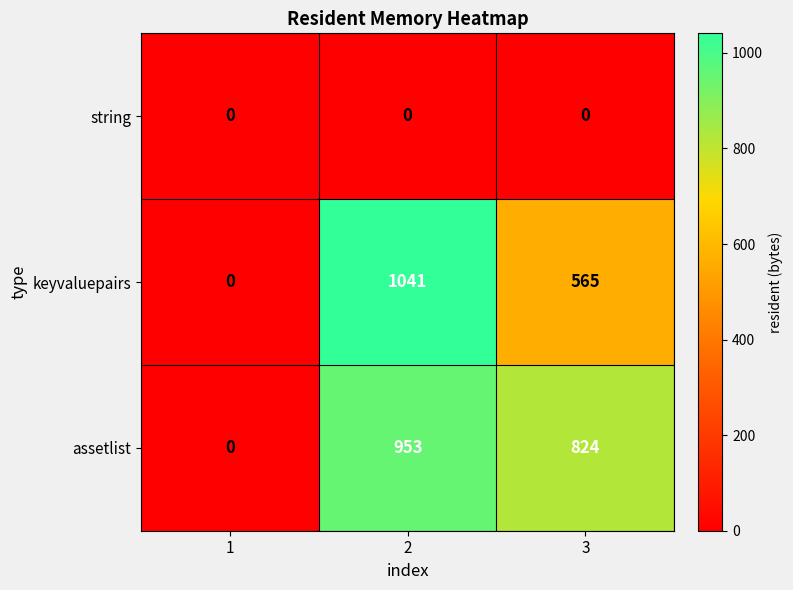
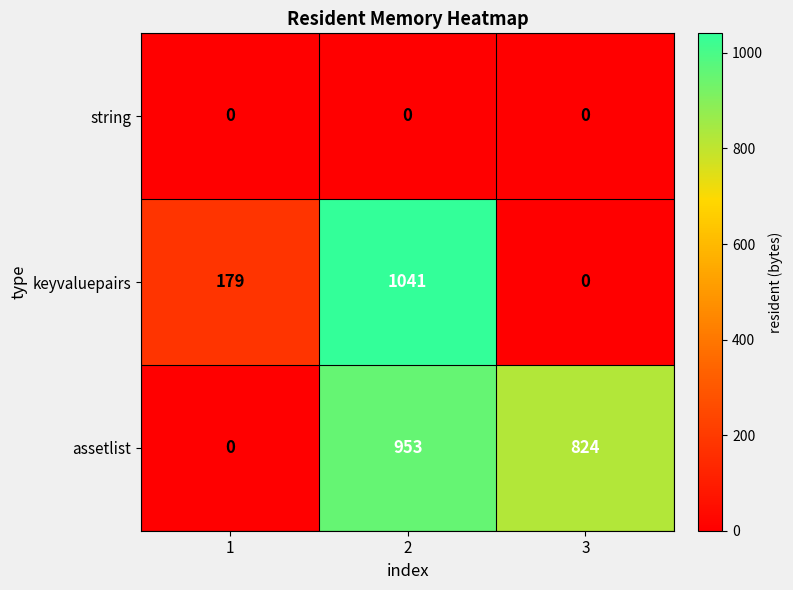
keyvaluepairs, 1: 0 -> 179
keyvaluepairs, 3: 565 -> 0
